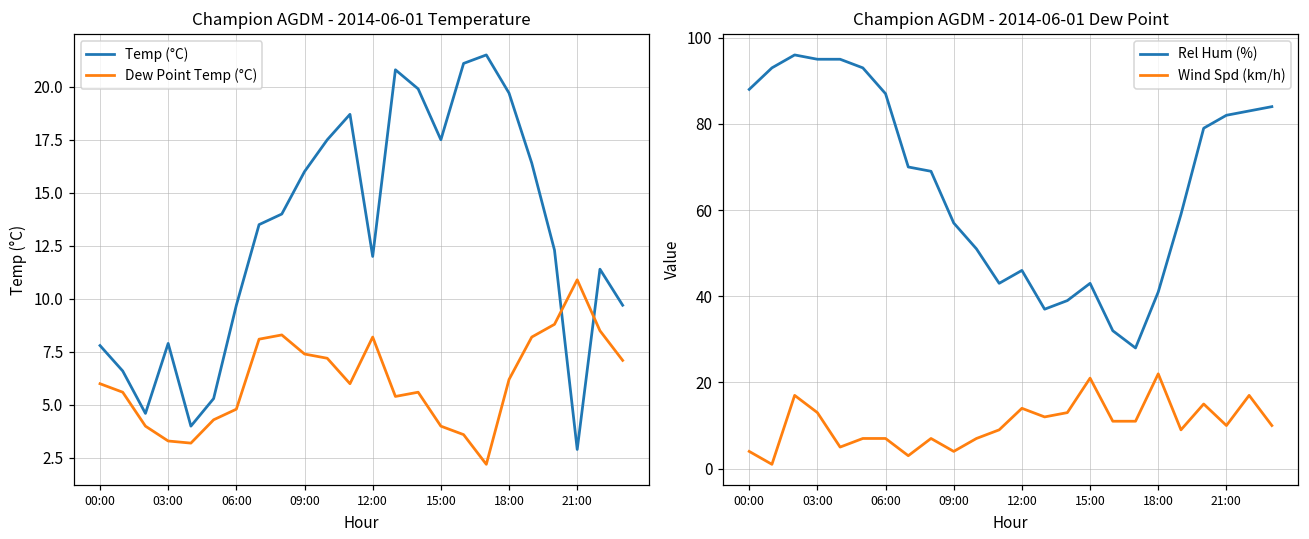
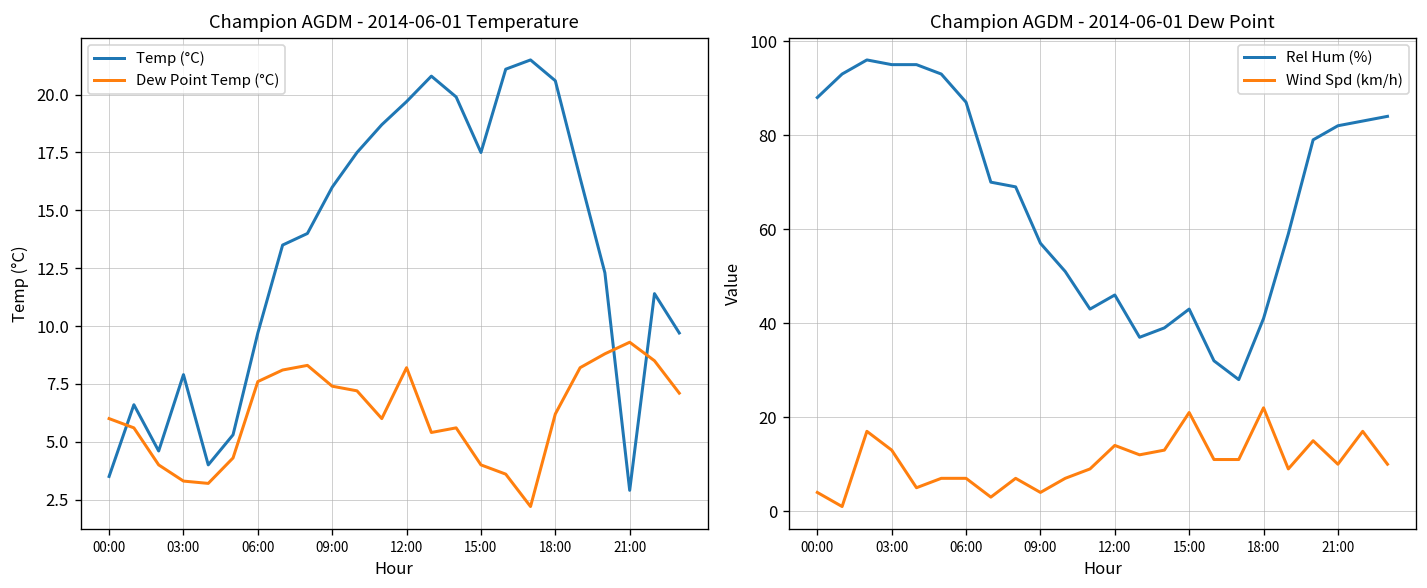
Champion AGDM - 2014-06-01 Temperature, Temp (°C), 00:00: 7.8 -> 3.5
Champion AGDM - 2014-06-01 Temperature, Dew Point Temp (°C), 06:00: 4.8 -> 7.6
Champion AGDM - 2014-06-01 Temperature, Temp (°C), 12:00: 12.0 -> 19.7
Champion AGDM - 2014-06-01 Temperature, Temp (°C), 18:00: 19.7 -> 20.6
Champion AGDM - 2014-06-01 Temperature, Dew Point Temp (°C), 21:00: 10.9 -> 9.3
